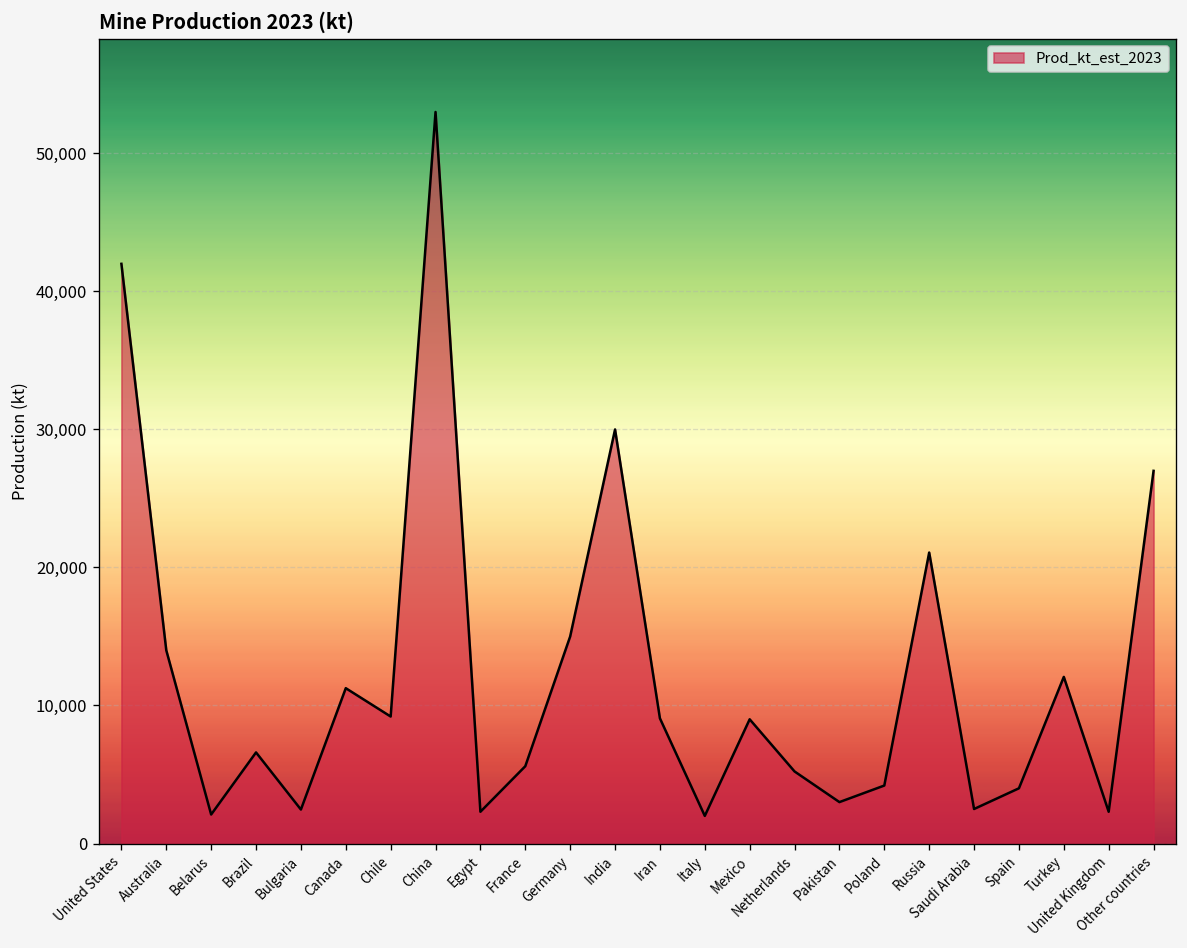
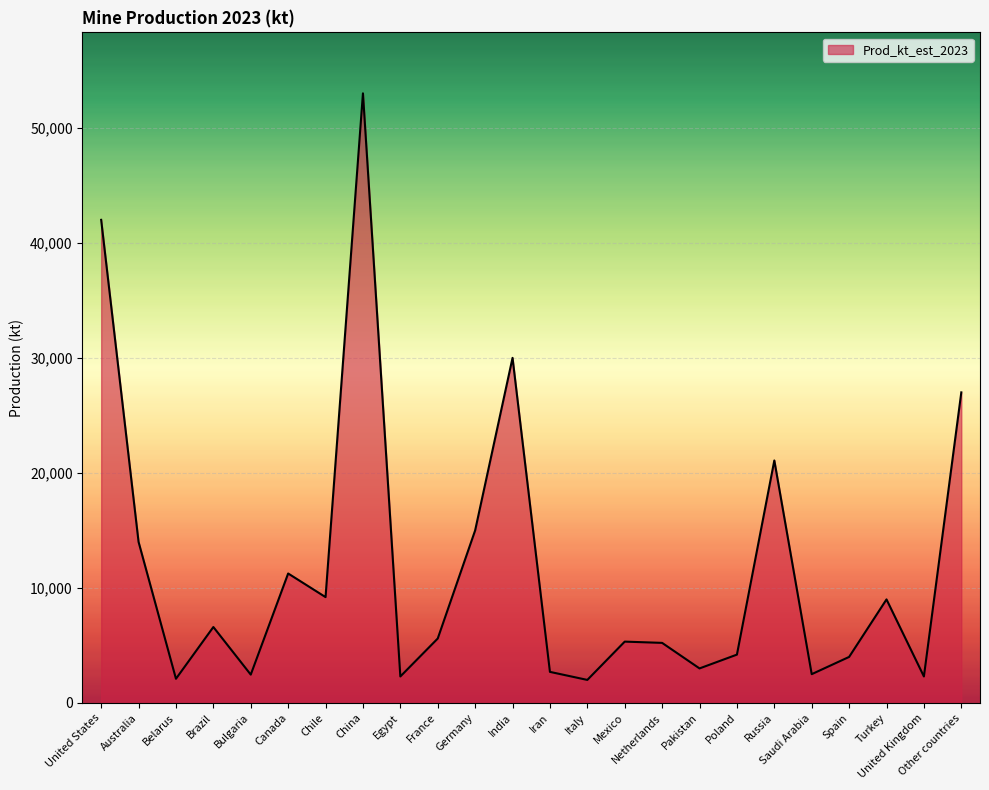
Iran: 9,100 -> 2,700
Mexico: 9,000 -> 5,300
Turkey: 12,100 -> 9,000
